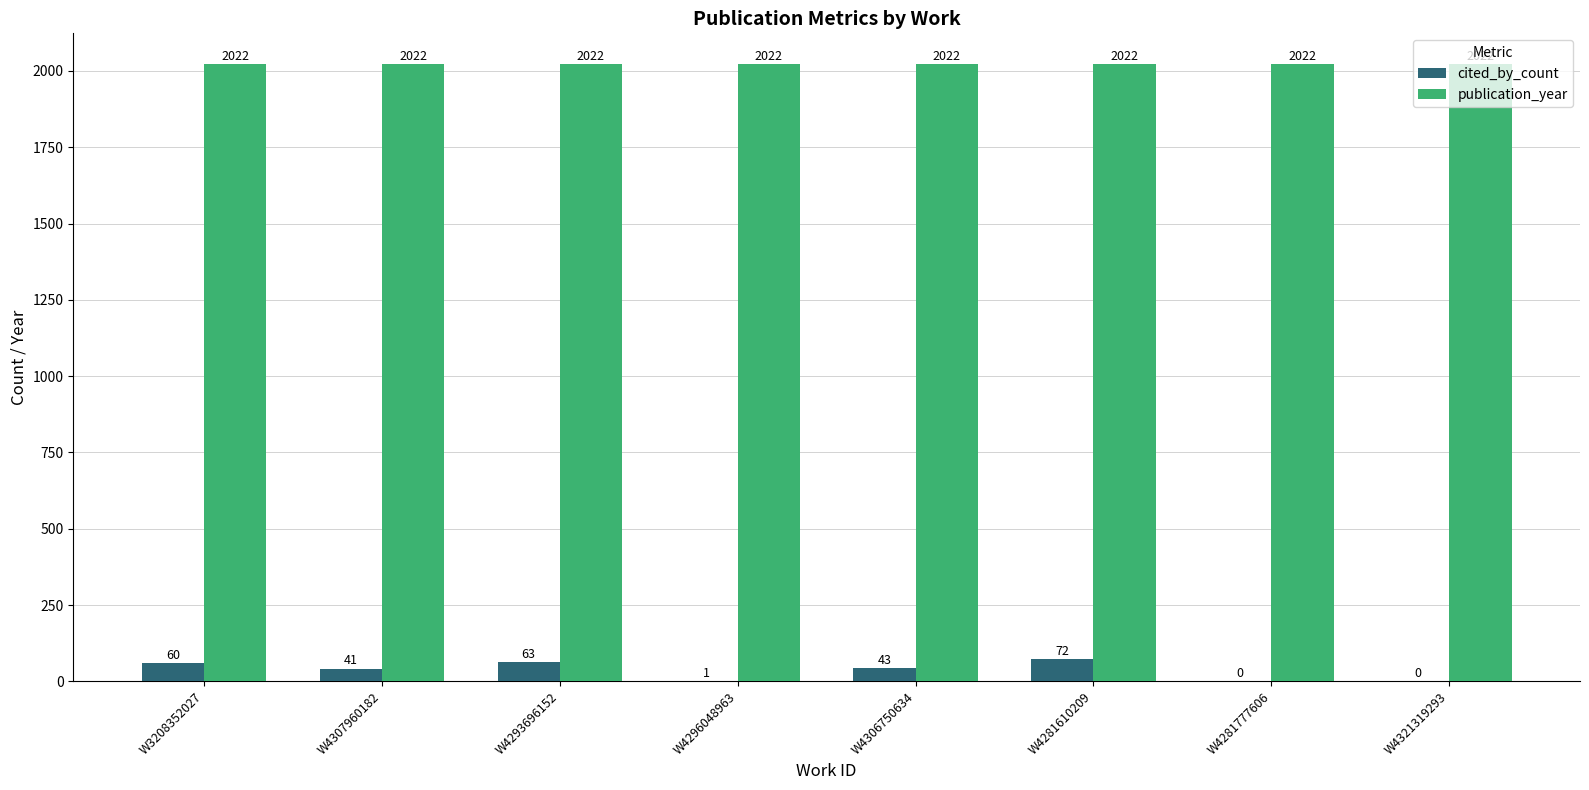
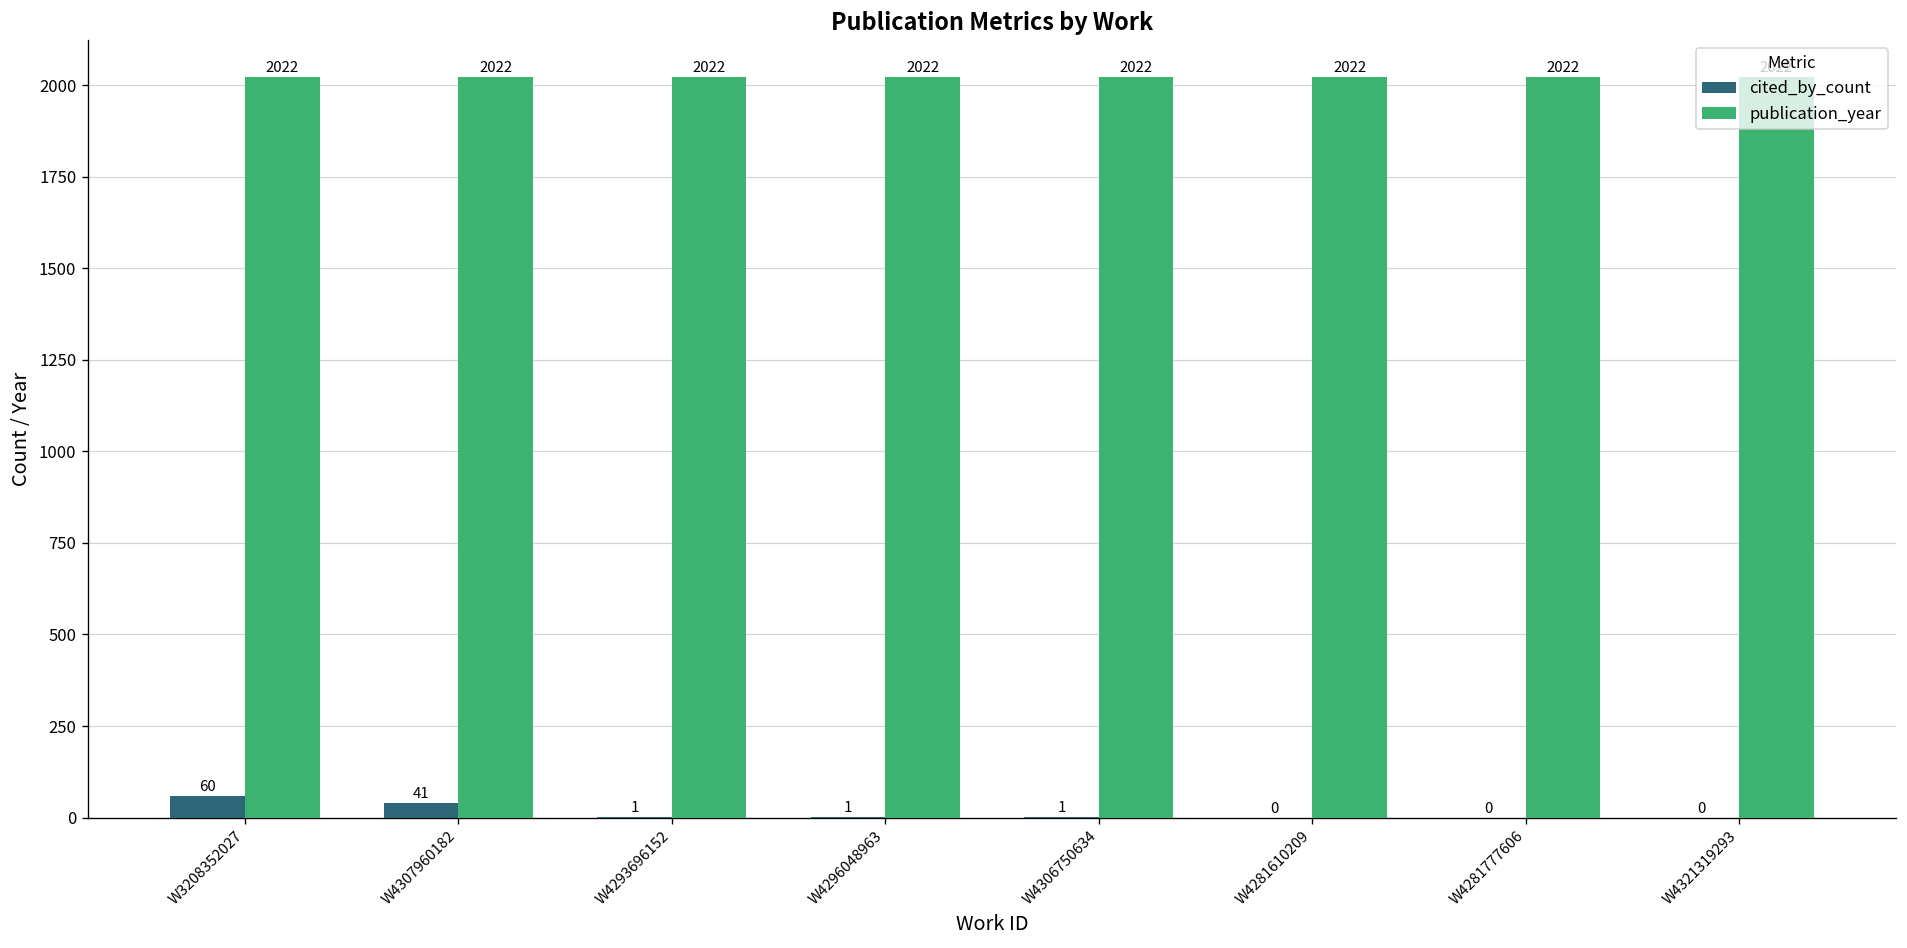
cited_by_count, W4293696152: 63 -> 1
cited_by_count, W4306750634: 43 -> 1
cited_by_count, W4281610209: 72 -> 0
